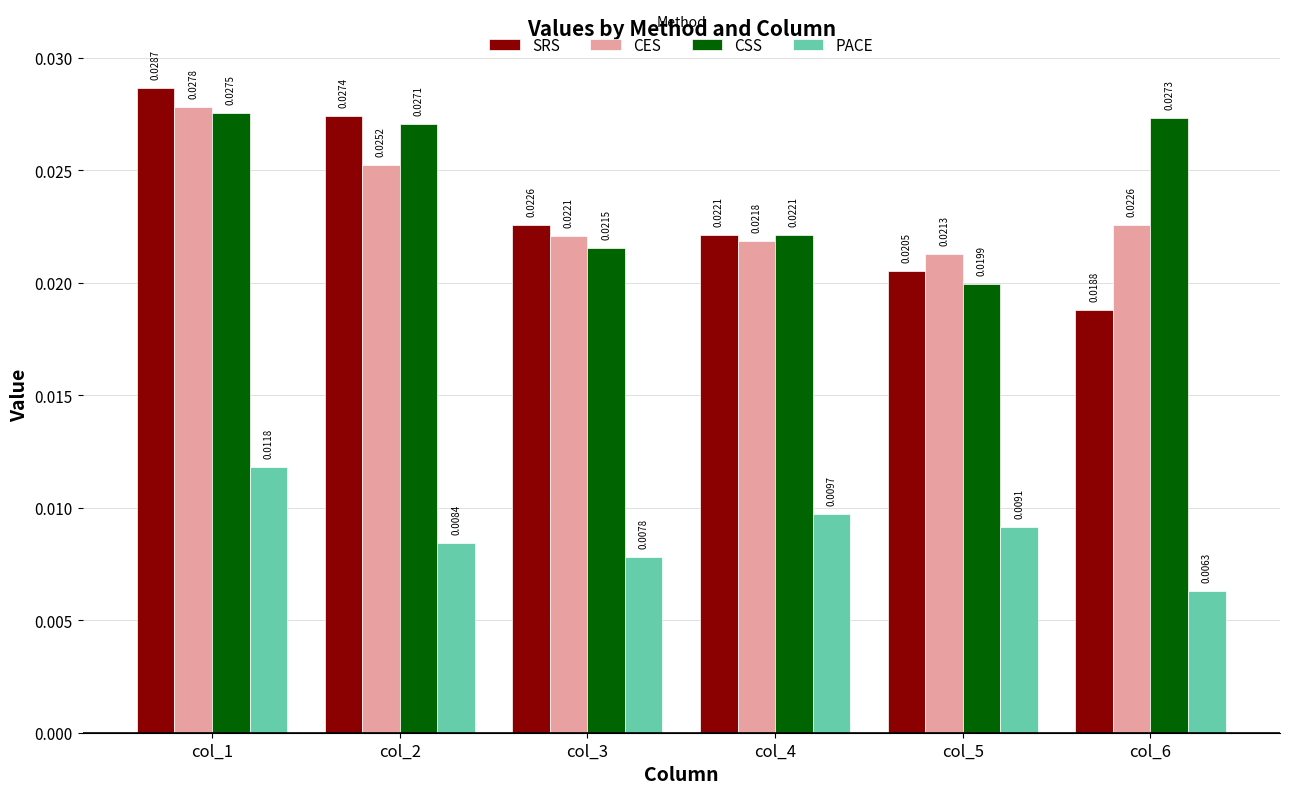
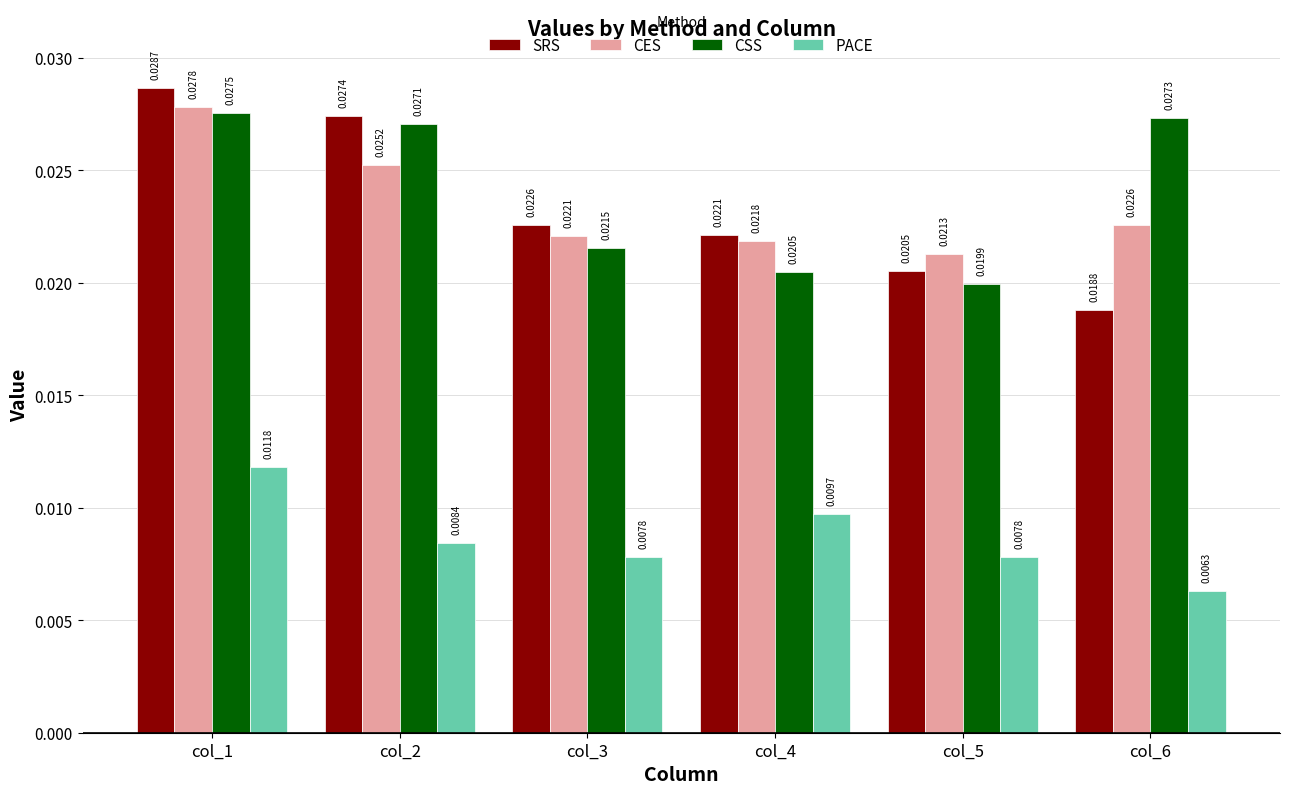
CSS, col_4: 0.0221 -> 0.0205
PACE, col_5: 0.0091 -> 0.0078
